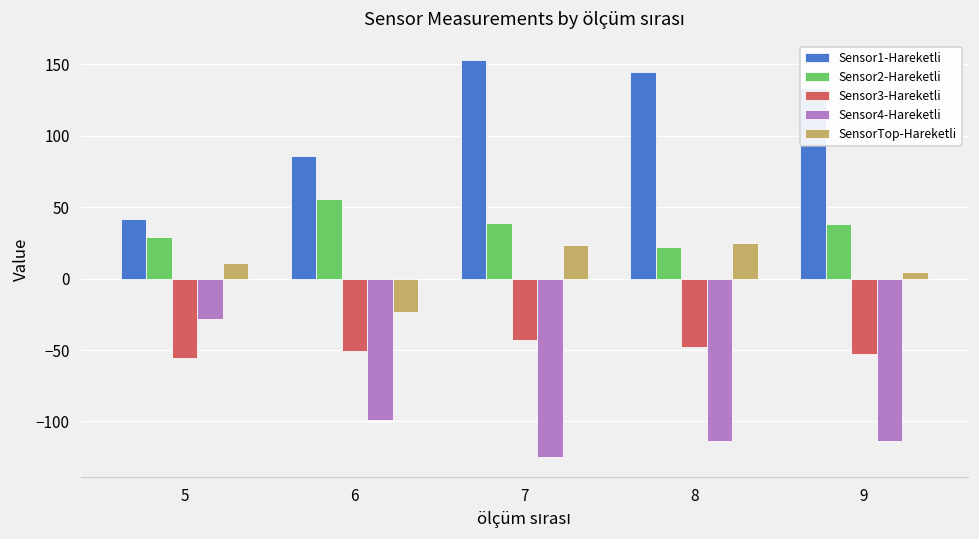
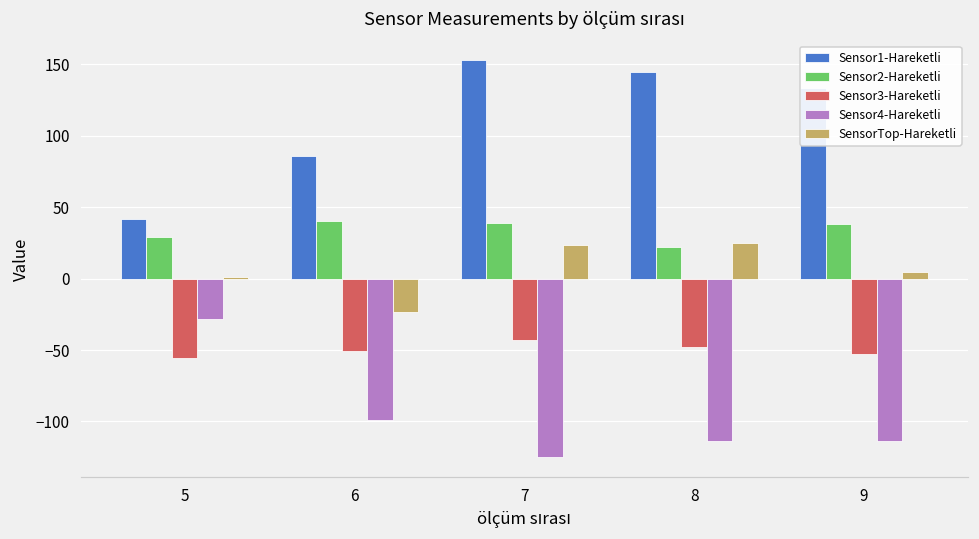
SensorTop-Hareketli, 5: 11 -> 1
Sensor2-Hareketli, 6: 56 -> 41
